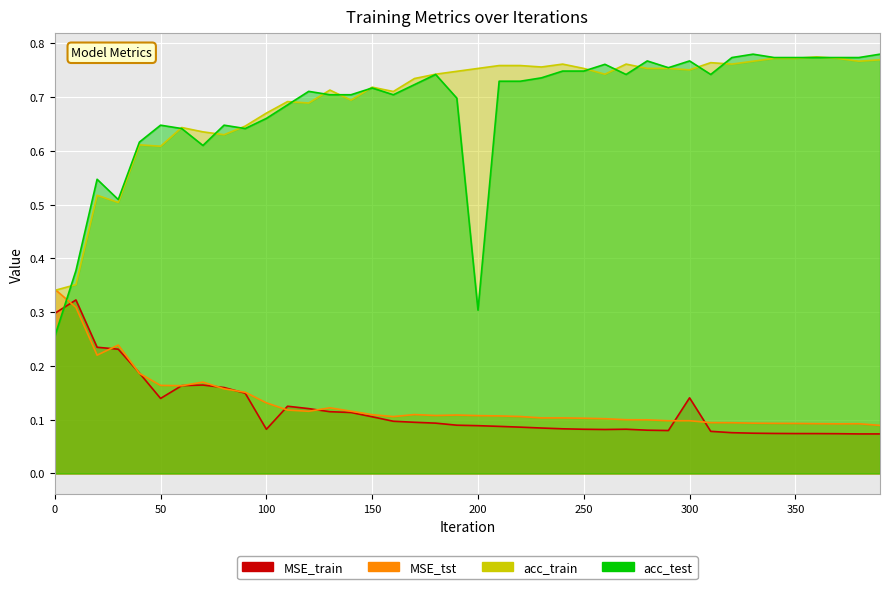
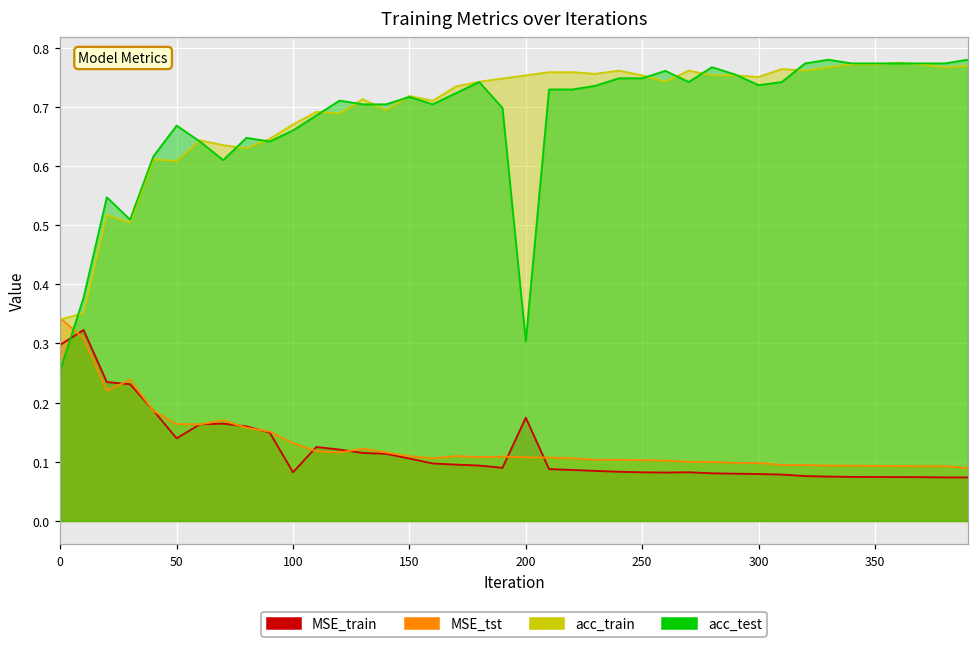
acc_test, 50: 0.65 -> 0.67
MSE_train, 200: 0.09 -> 0.17
MSE_train, 300: 0.14 -> 0.08
acc_test, 300: 0.77 -> 0.74
